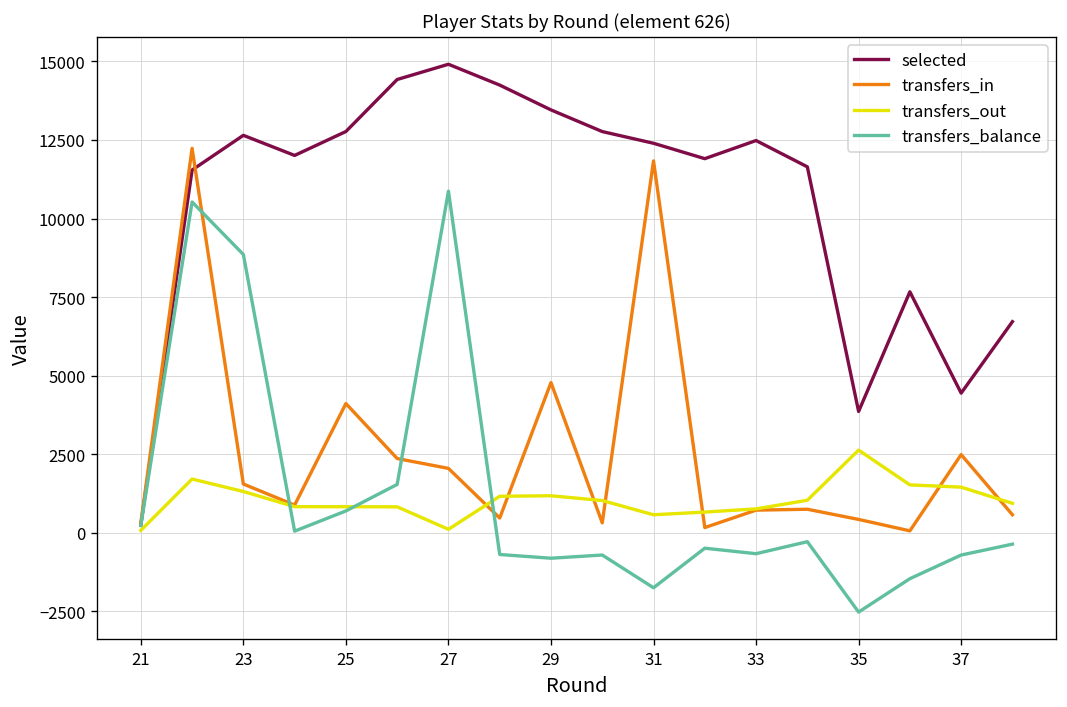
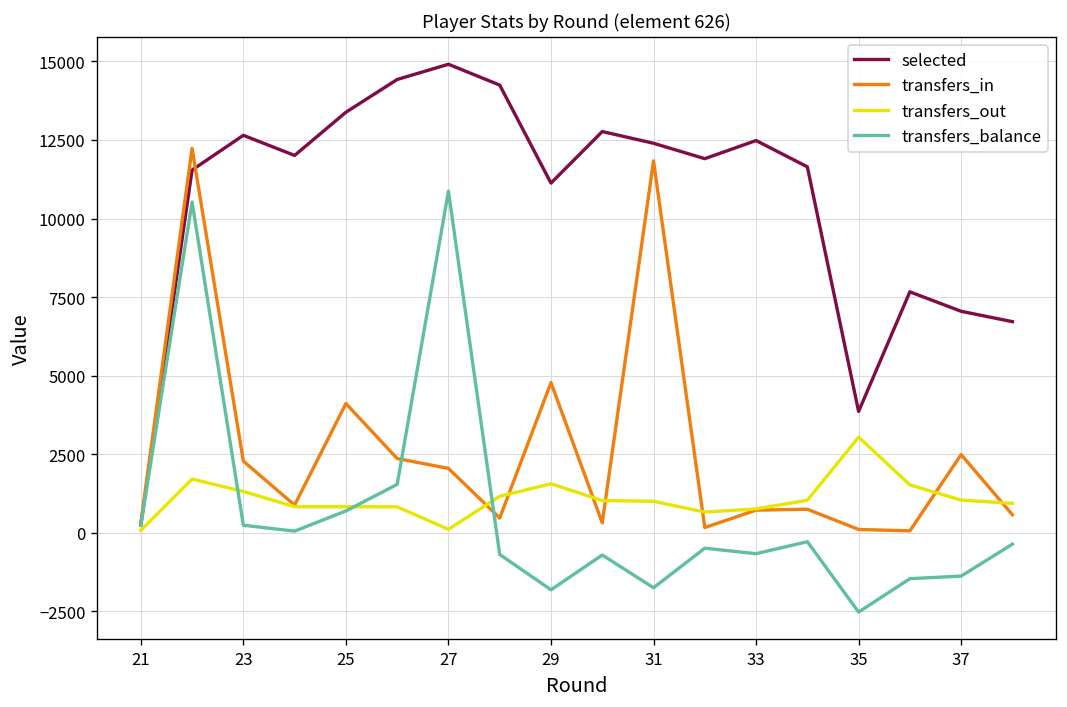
transfers_in, 23: 1600 -> 2300
transfers_balance, 23: 8900 -> 200
selected, 25: 12800 -> 13400
selected, 29: 13500 -> 11100
transfers_out, 29: 1200 -> 1600
transfers_balance, 29: -800 -> -1800
transfers_out, 31: 600 -> 1000
transfers_in, 35: 400 -> 100
transfers_out, 35: 2600 -> 3000
selected, 37: 4400 -> 7000
transfers_out, 37: 1500 -> 1000
transfers_balance, 37: -700 -> -1400
